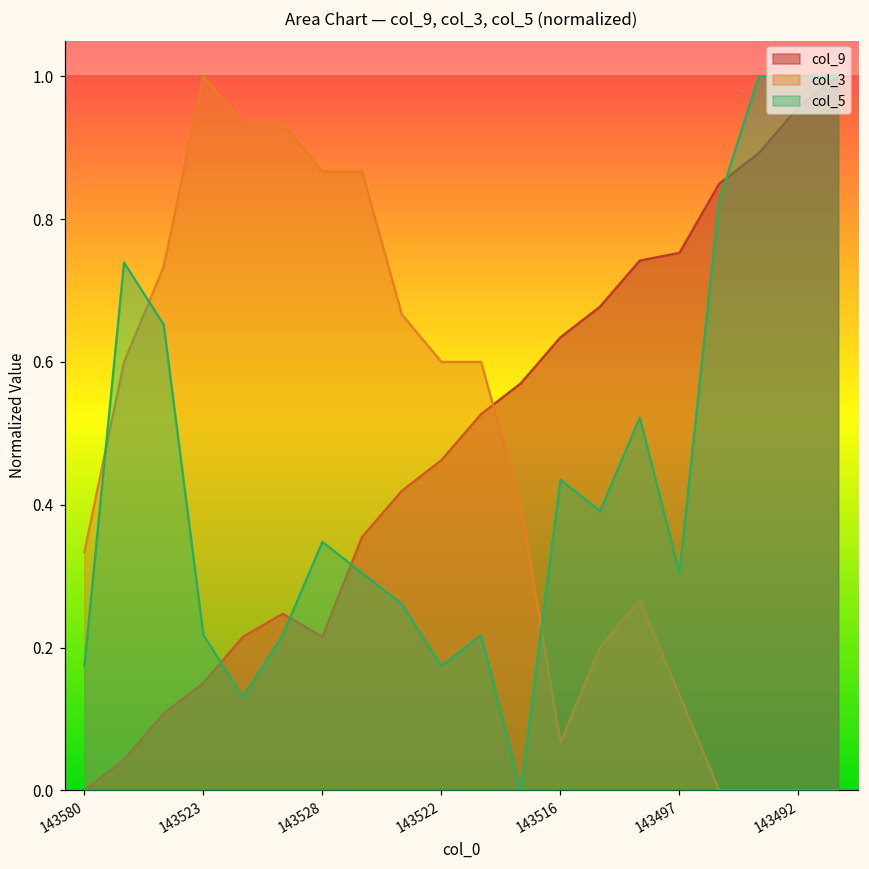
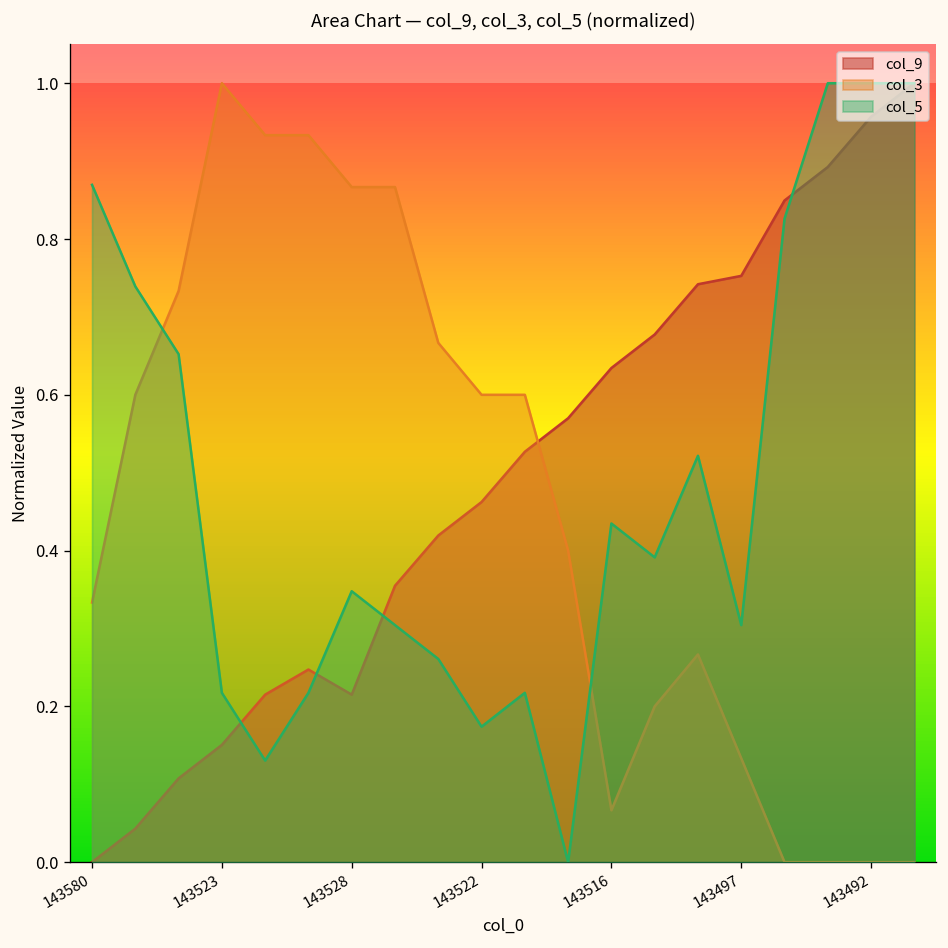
col_5, 143580: 0.17 -> 0.87
